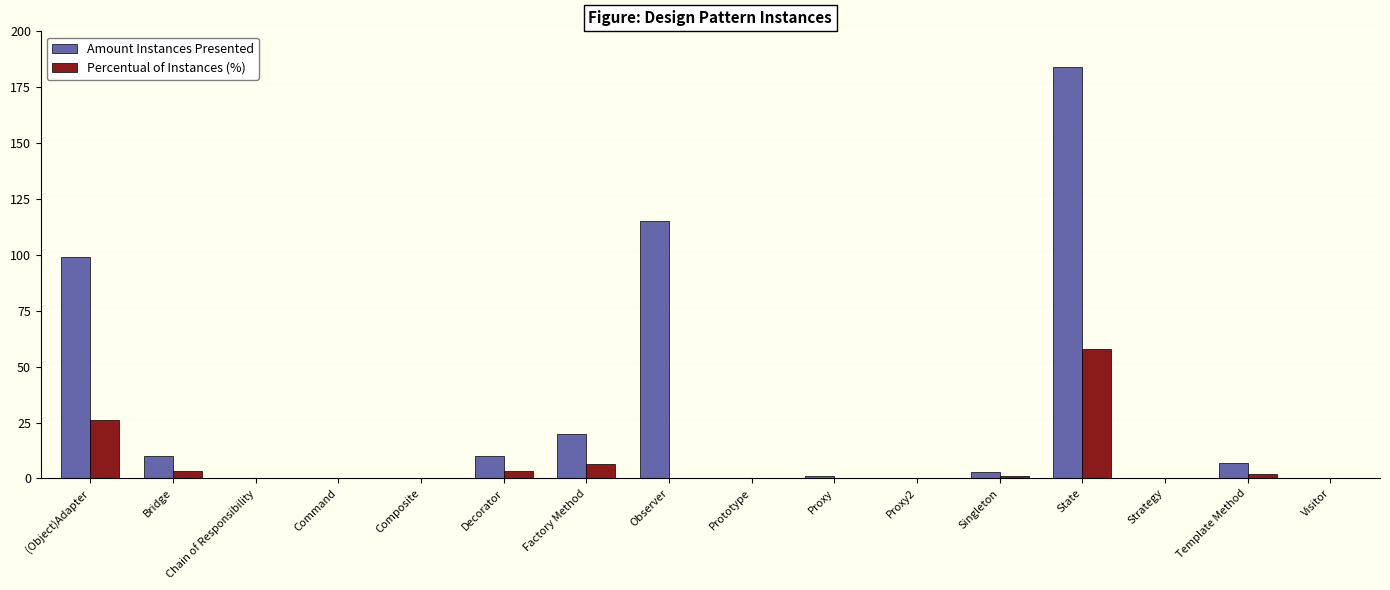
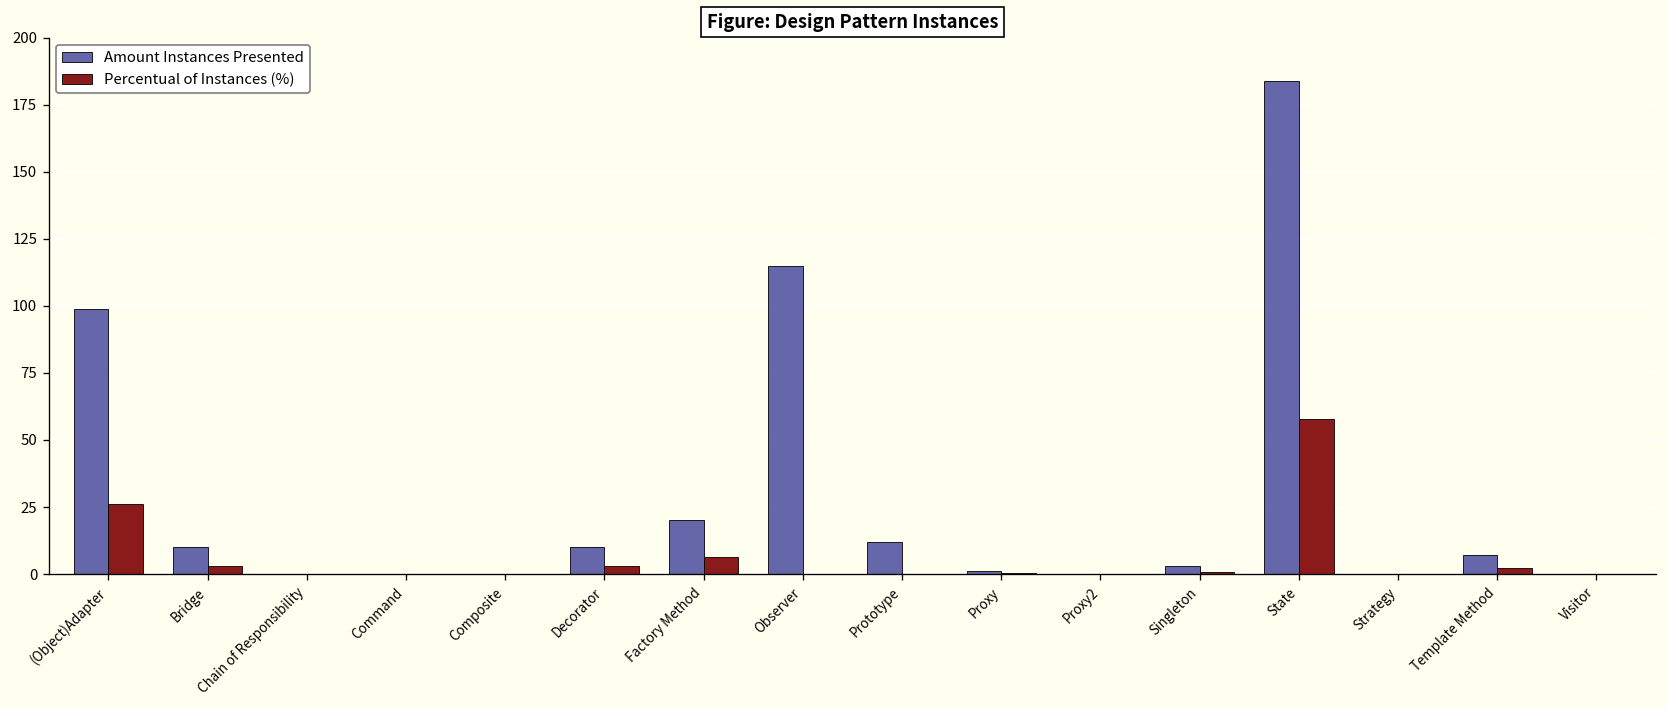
Amount Instances Presented, Prototype: 0 -> 12
